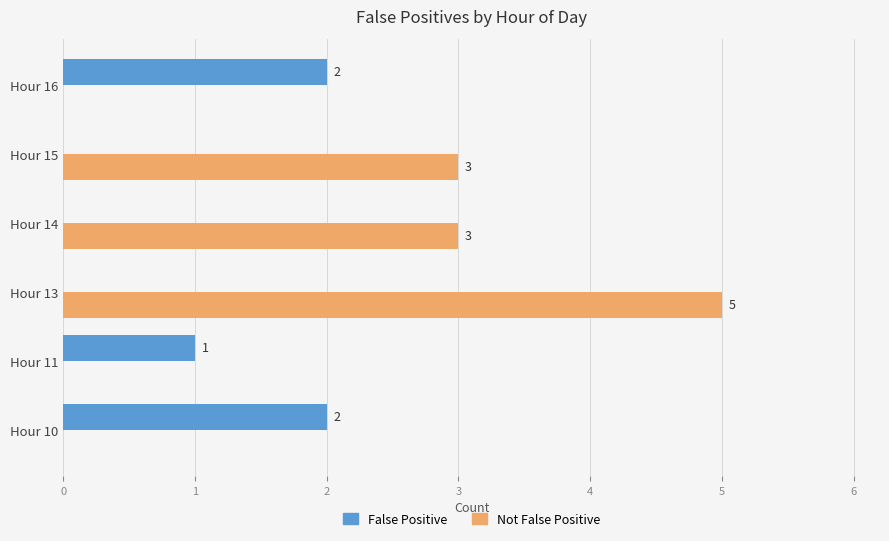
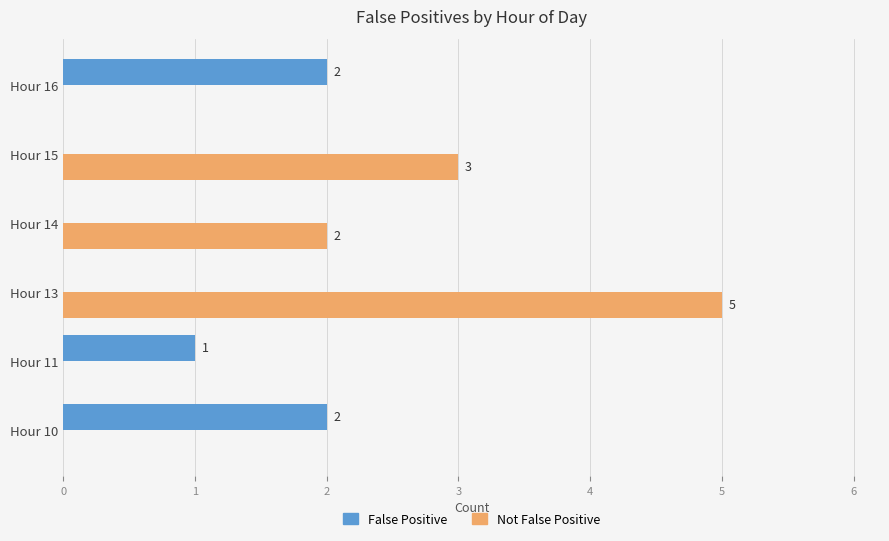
Not False Positive, Hour 14: 3 -> 2
